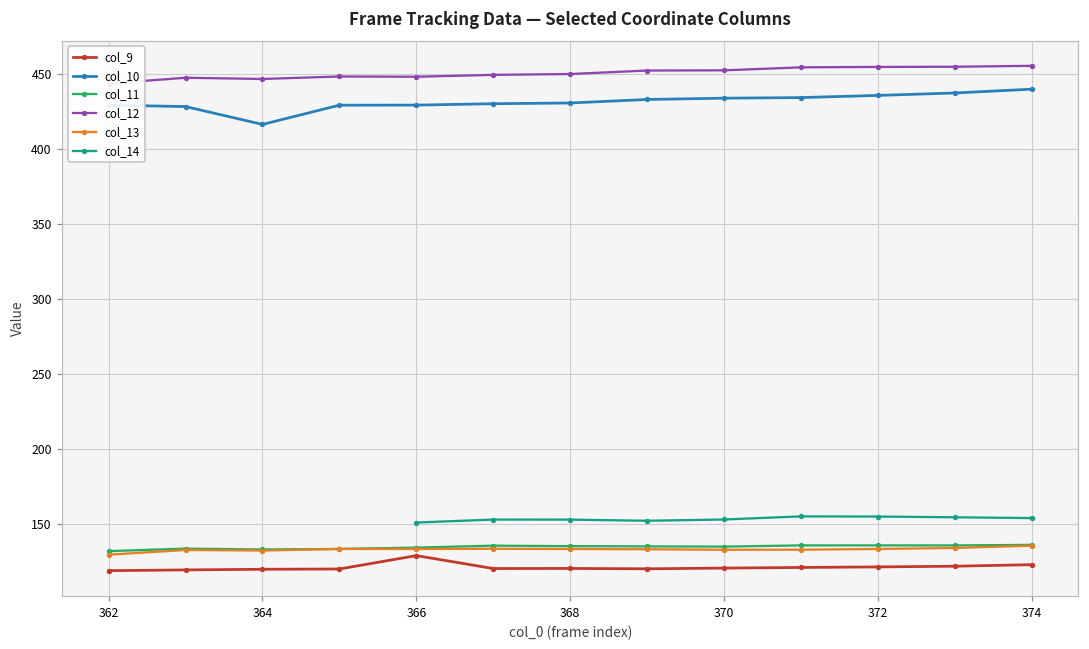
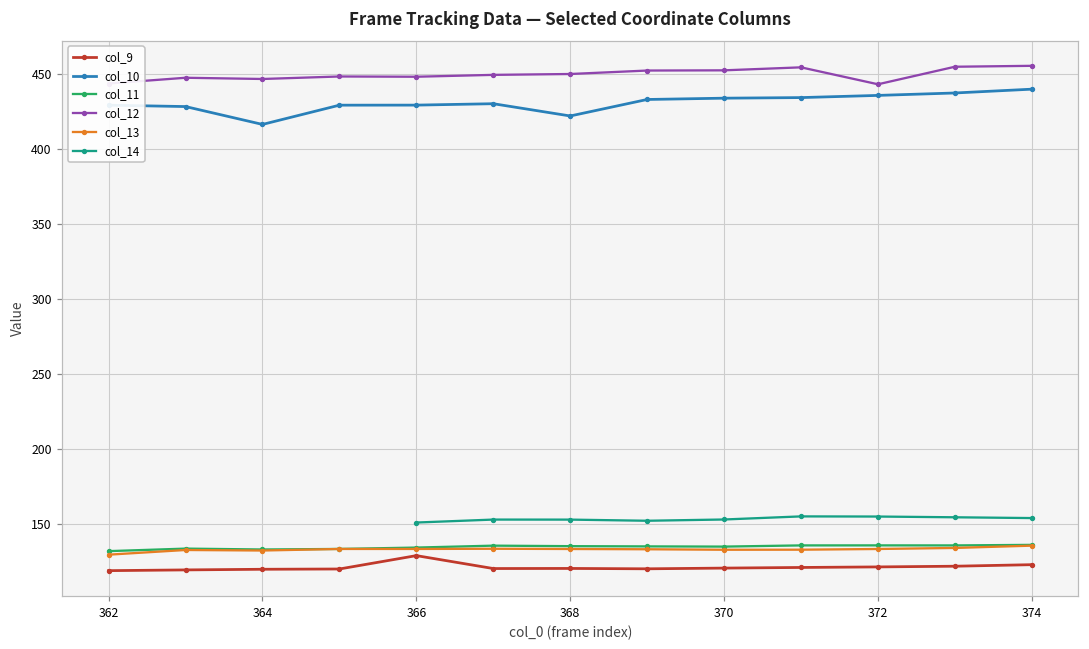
col_10, 368: 431 -> 422
col_12, 372: 455 -> 443
